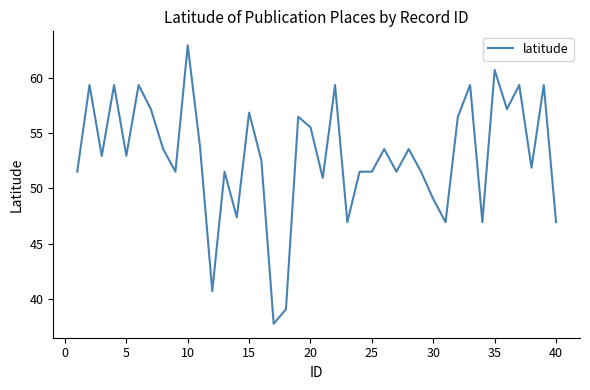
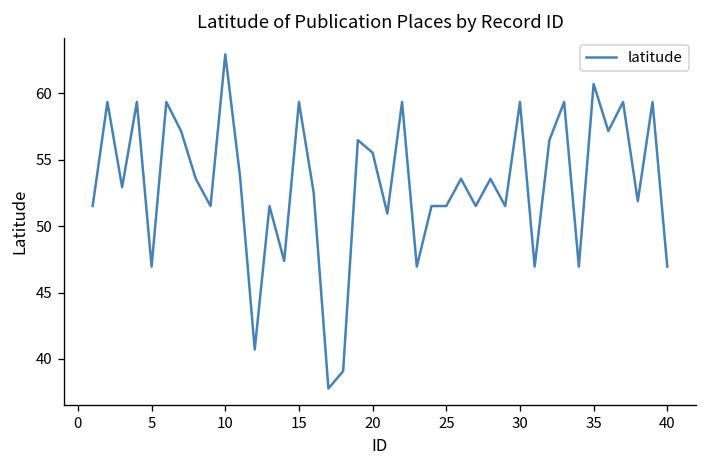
5: 52.9 -> 46.9
15: 56.8 -> 59.3
30: 49.0 -> 59.3
